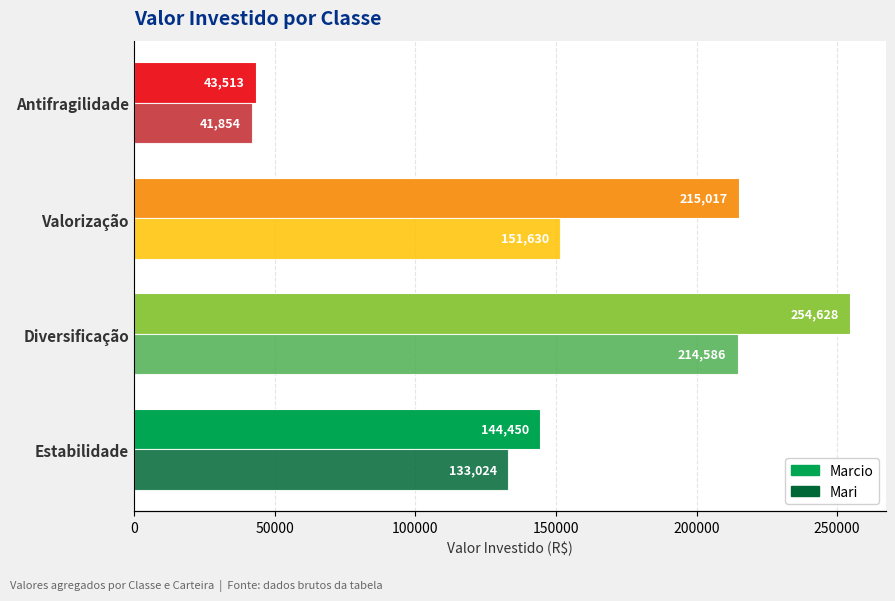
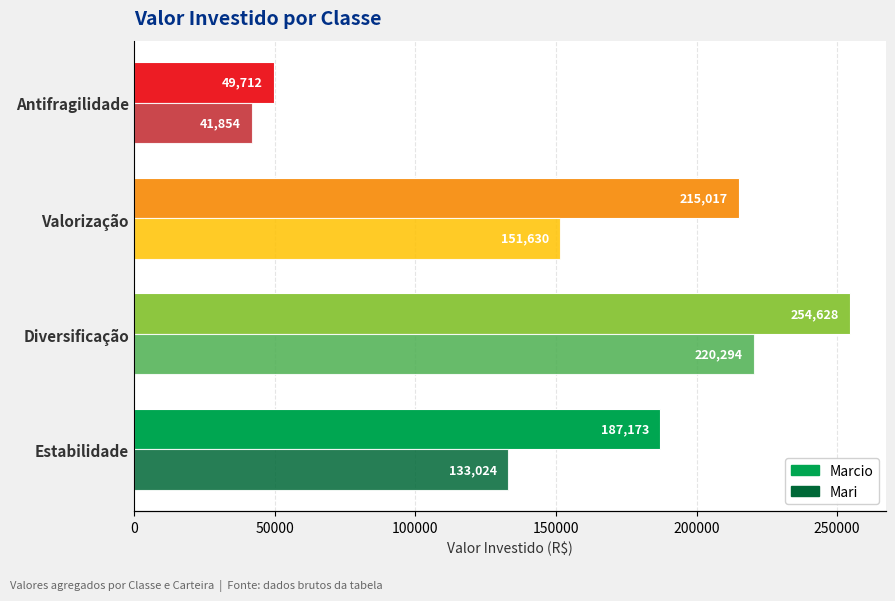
Marcio, Antifragilidade: 43,513 -> 49,712
Mari, Diversificação: 214,586 -> 220,294
Marcio, Estabilidade: 144,450 -> 187,173
